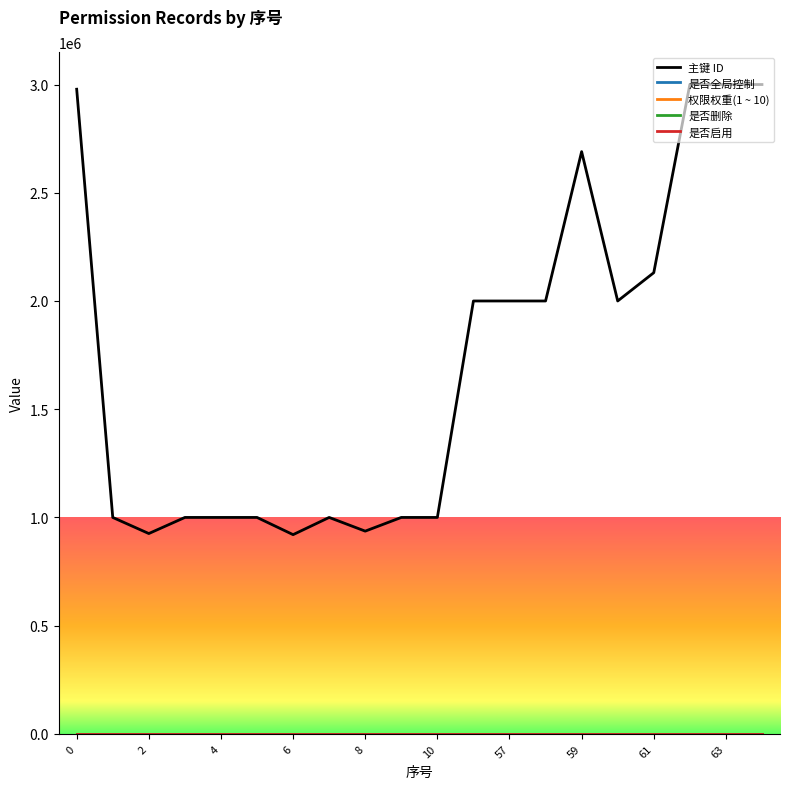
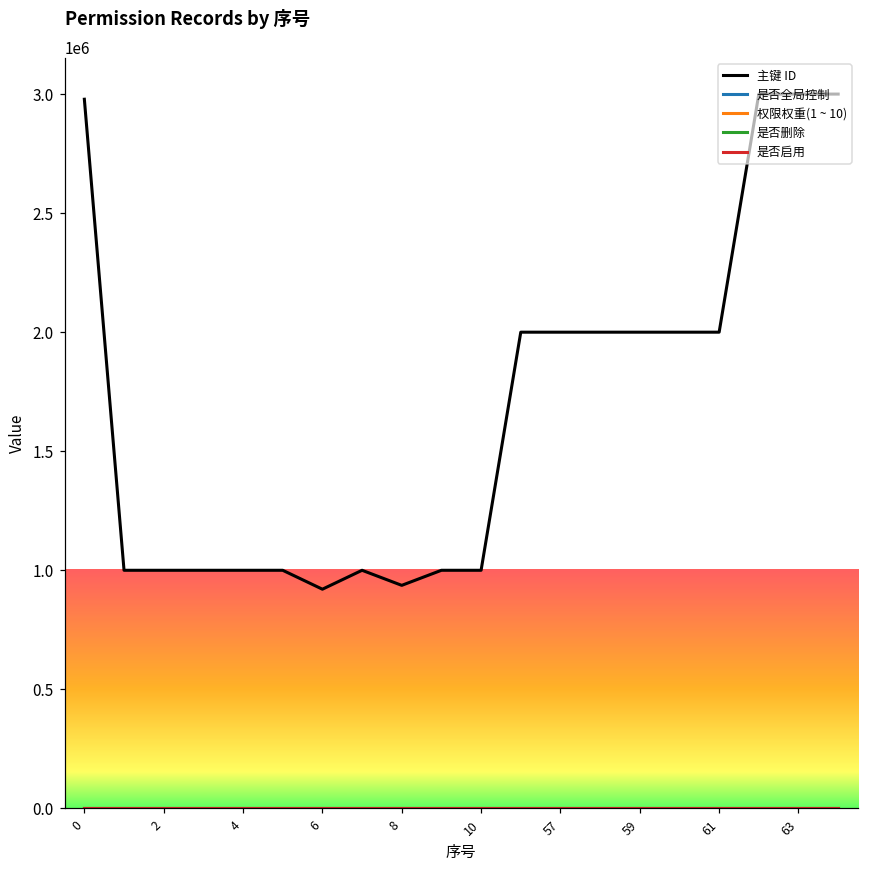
主键 ID, 2: 930000 -> 1000000
主键 ID, 59: 2690000 -> 2000000
主键 ID, 61: 2130000 -> 2000000
